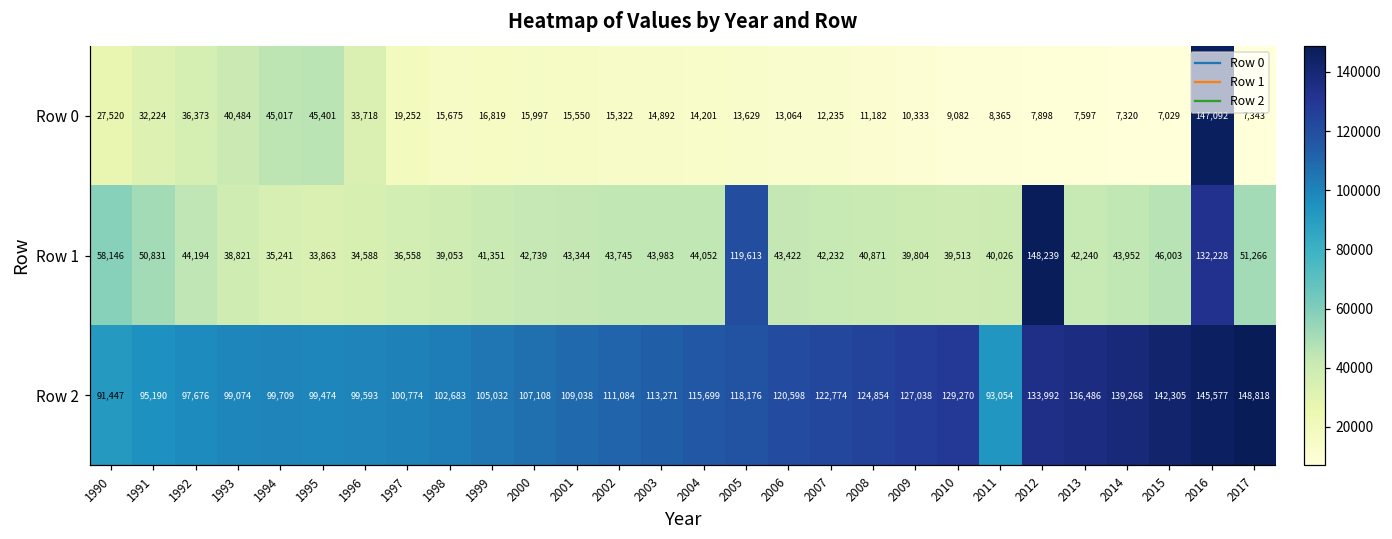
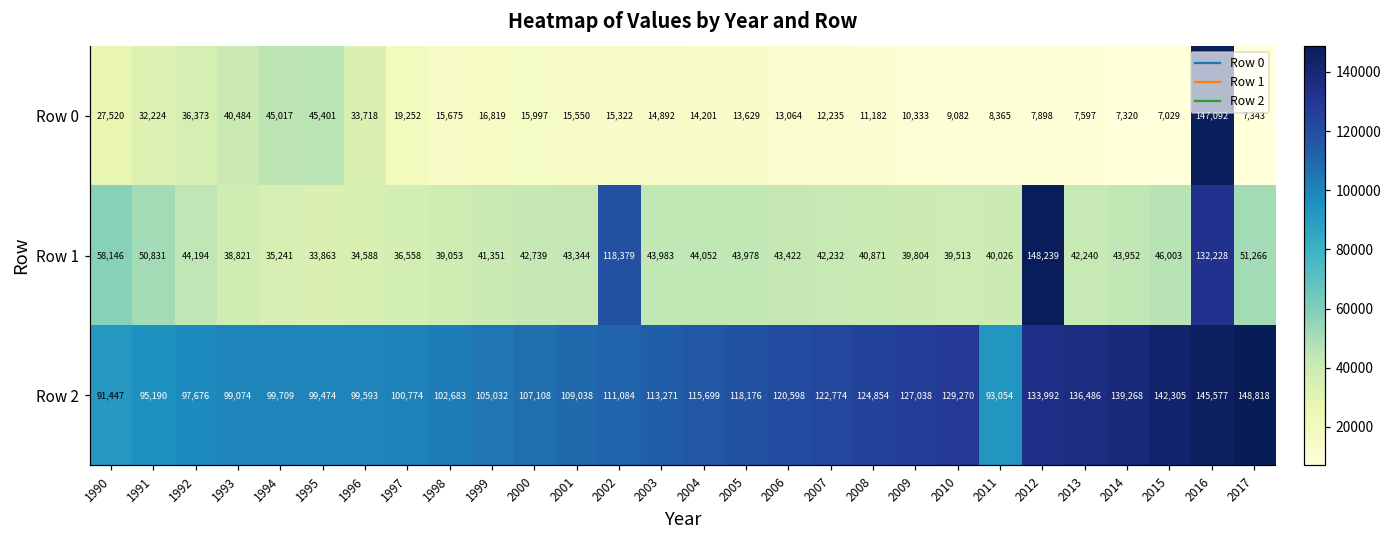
Row 1, 2002: 43,745 -> 118,379
Row 1, 2005: 119,613 -> 43,978
